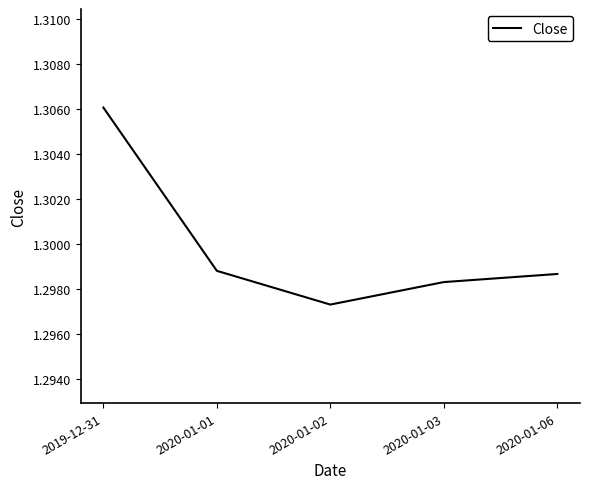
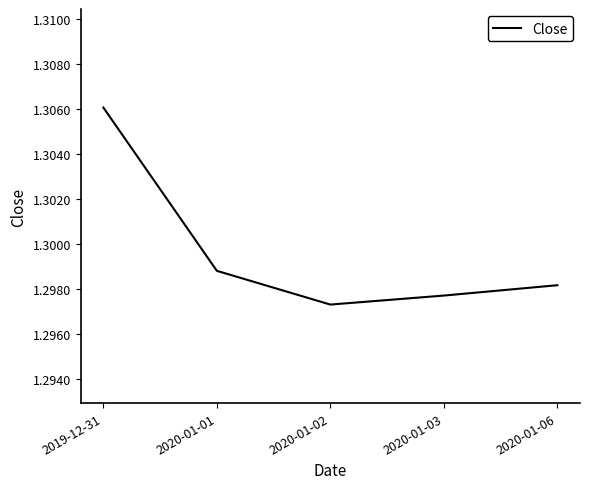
2020-01-03: 1.2983 -> 1.2977
2020-01-06: 1.2987 -> 1.2982
